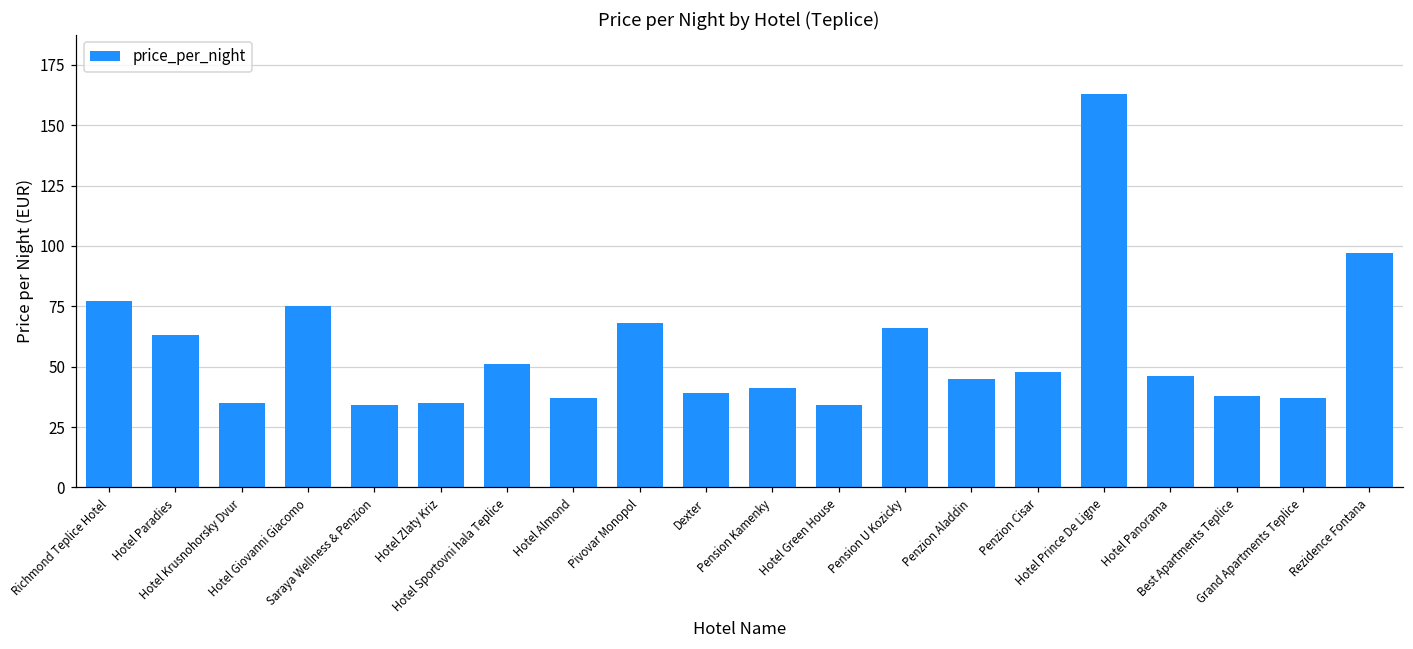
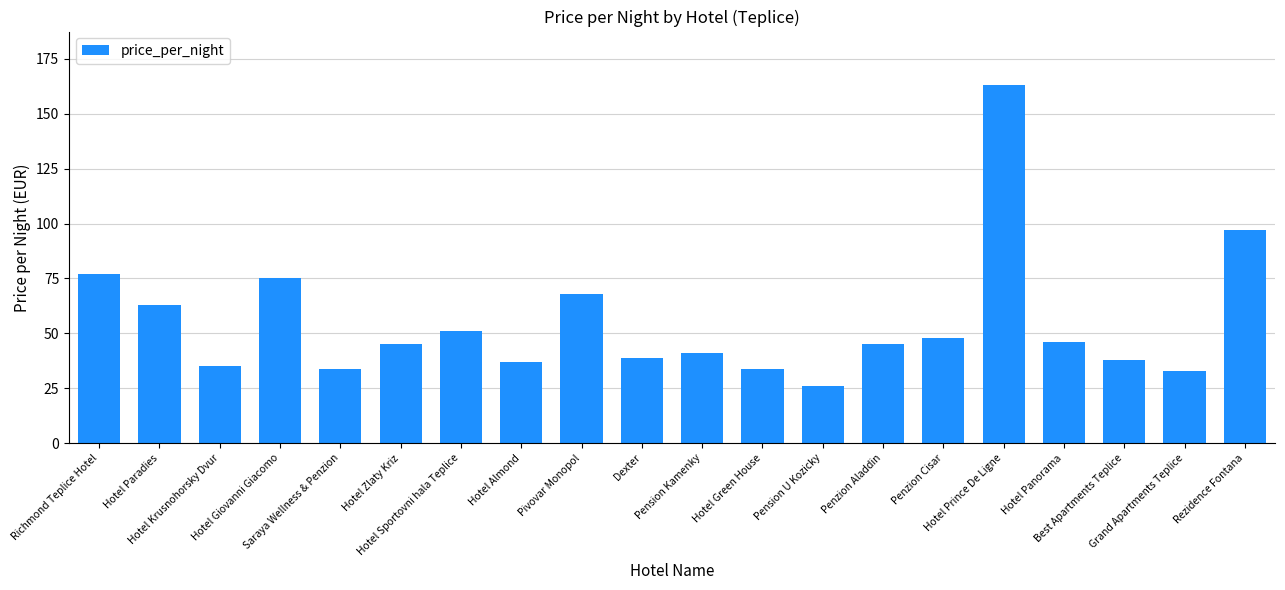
Hotel Zlaty Kriz: 35 -> 45
Pension U Kozicky: 66 -> 26
Grand Apartments Teplice: 37 -> 33
